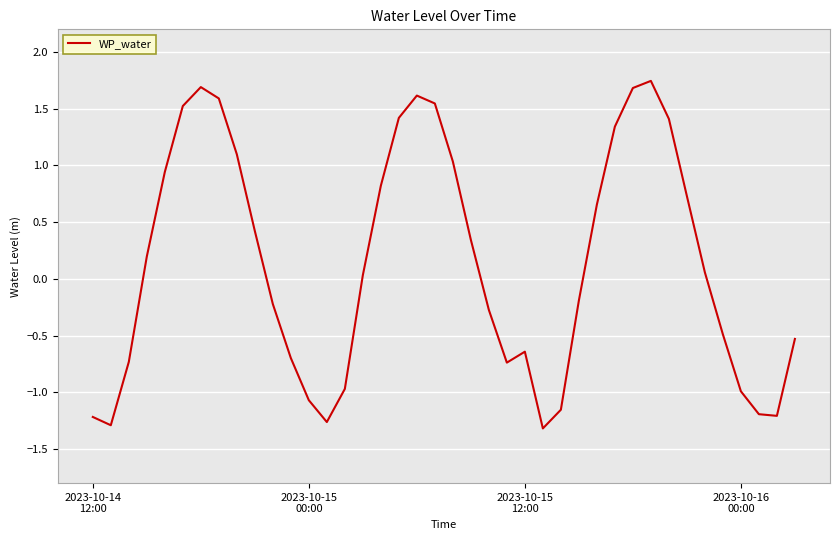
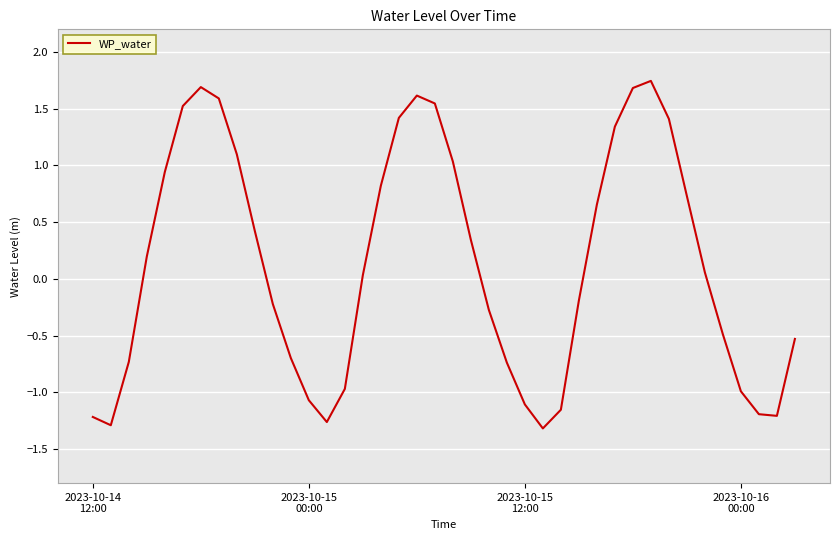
2023-10-15 12:00: -0.64 -> -1.11
